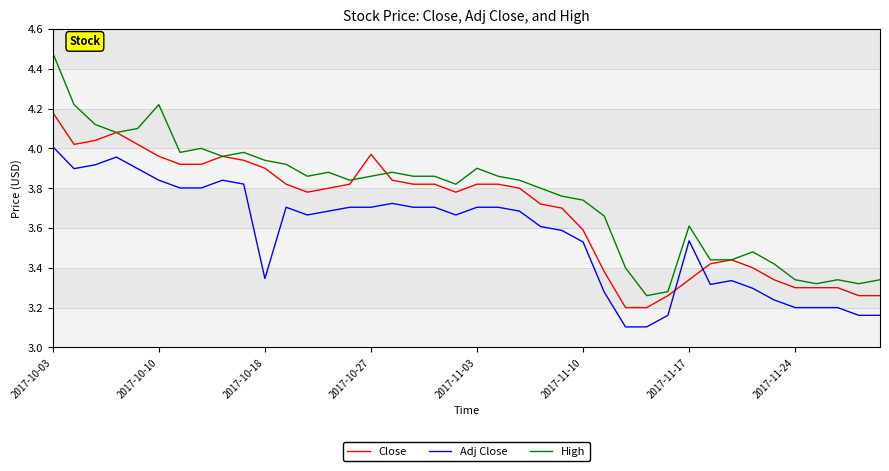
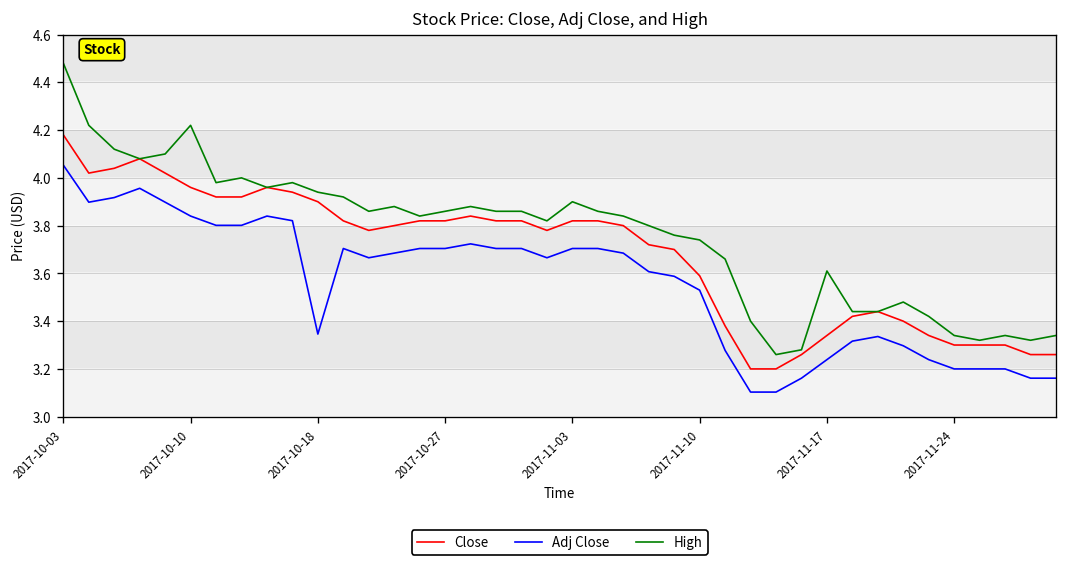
Adj Close, 2017-10-03: 4.01 -> 4.05
Close, 2017-10-27: 3.97 -> 3.82
Adj Close, 2017-11-17: 3.54 -> 3.24
